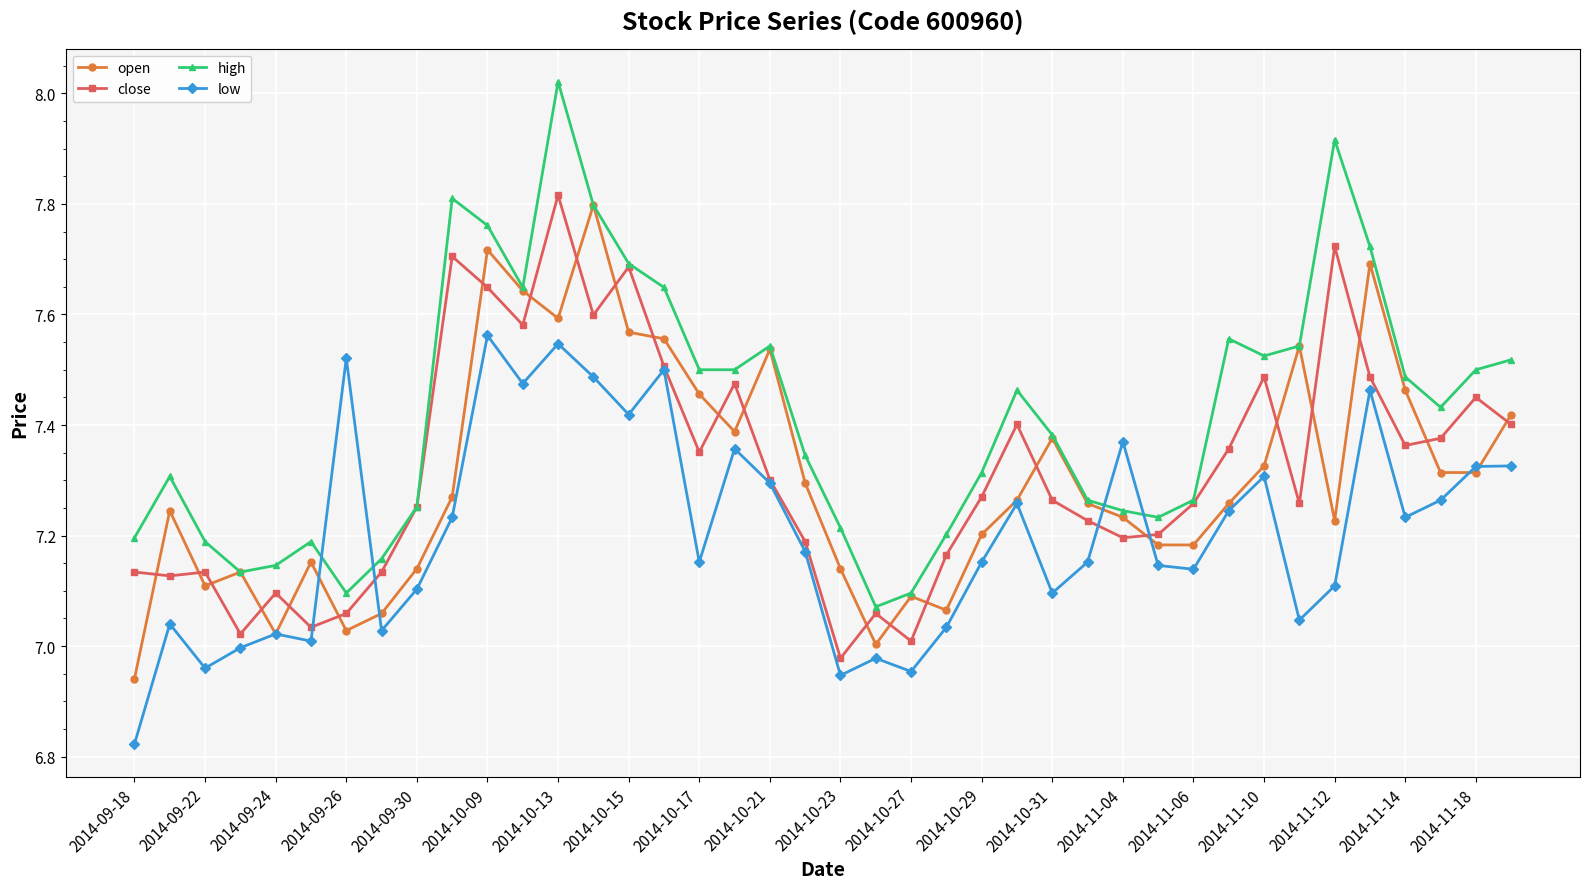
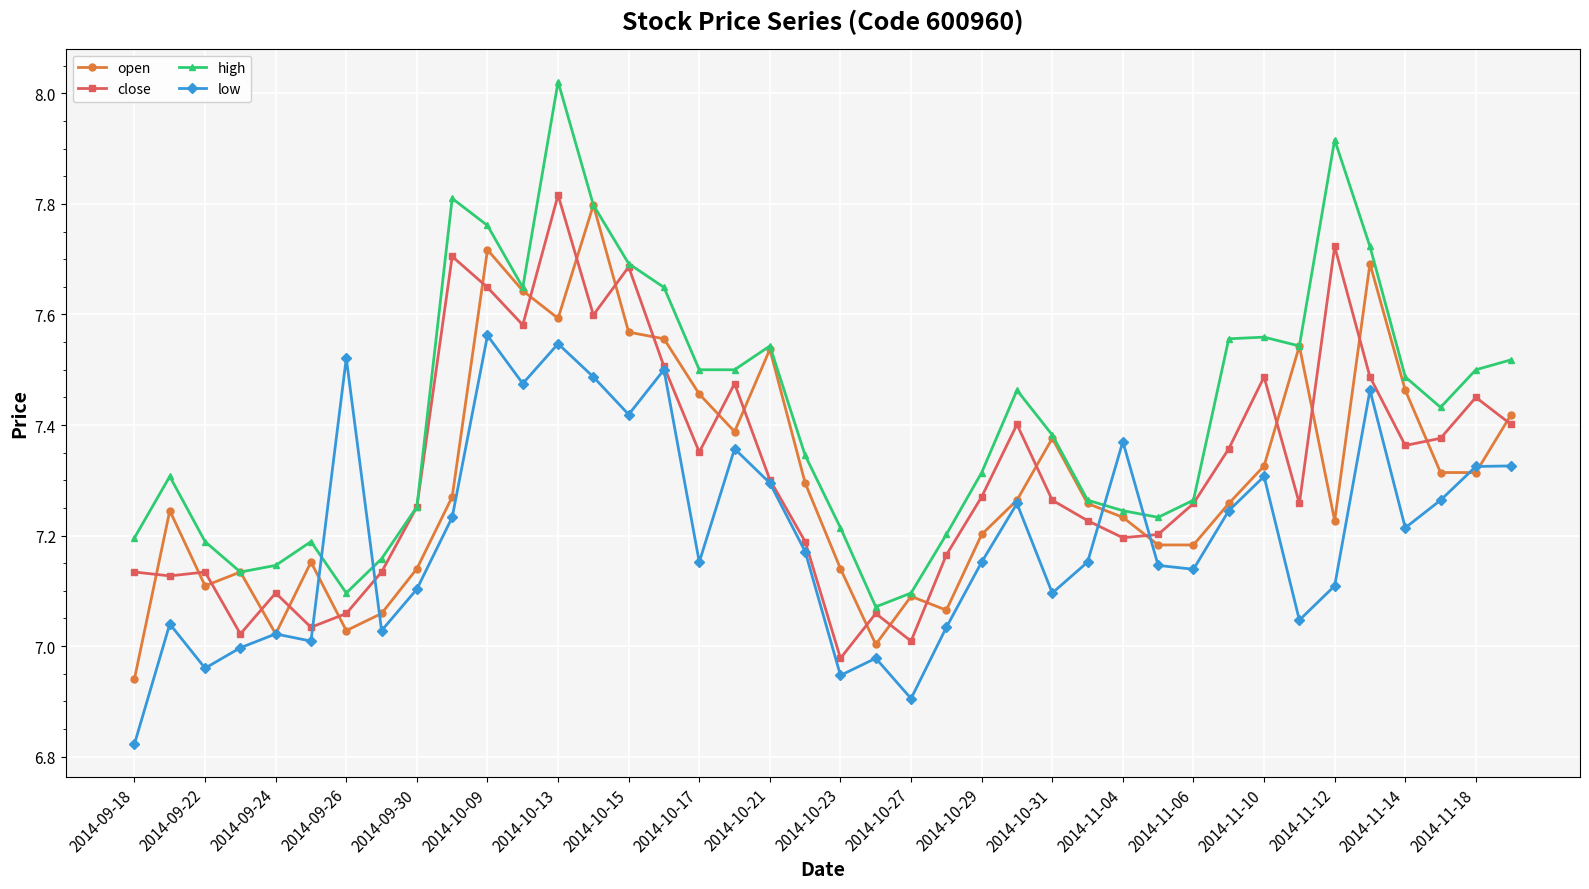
low, 2014-10-27: 6.95 -> 6.91
high, 2014-11-10: 7.53 -> 7.56
low, 2014-11-14: 7.23 -> 7.21
